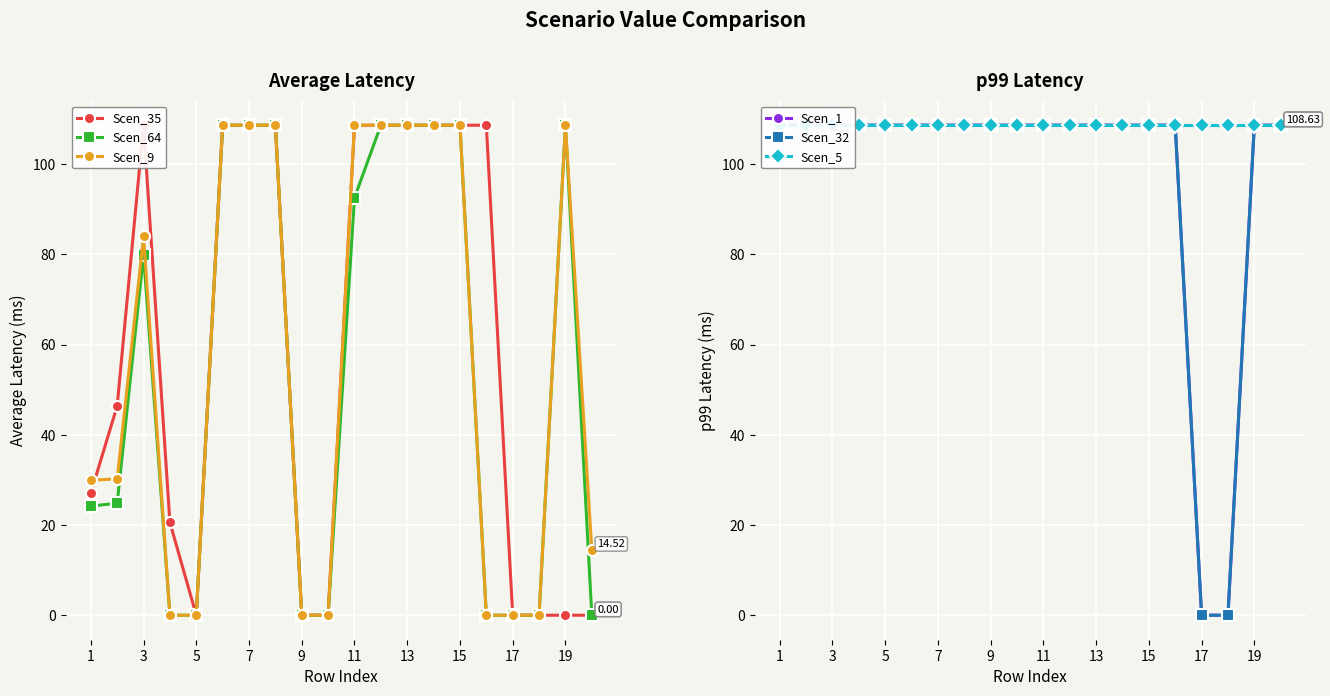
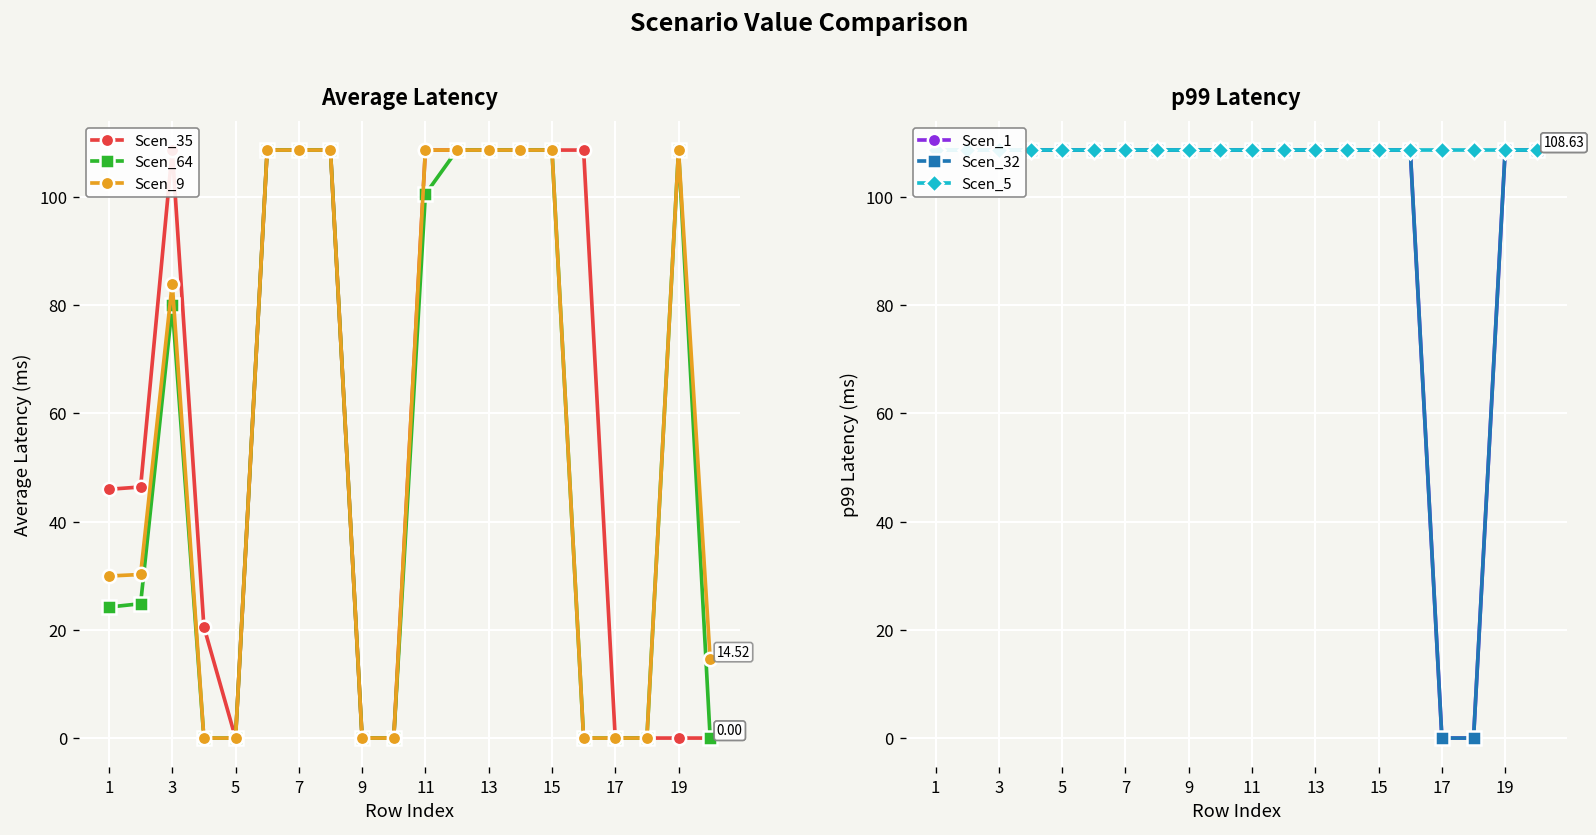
Average Latency, Scen_35, 1: 27 -> 46
Average Latency, Scen_64, 11: 93 -> 100
